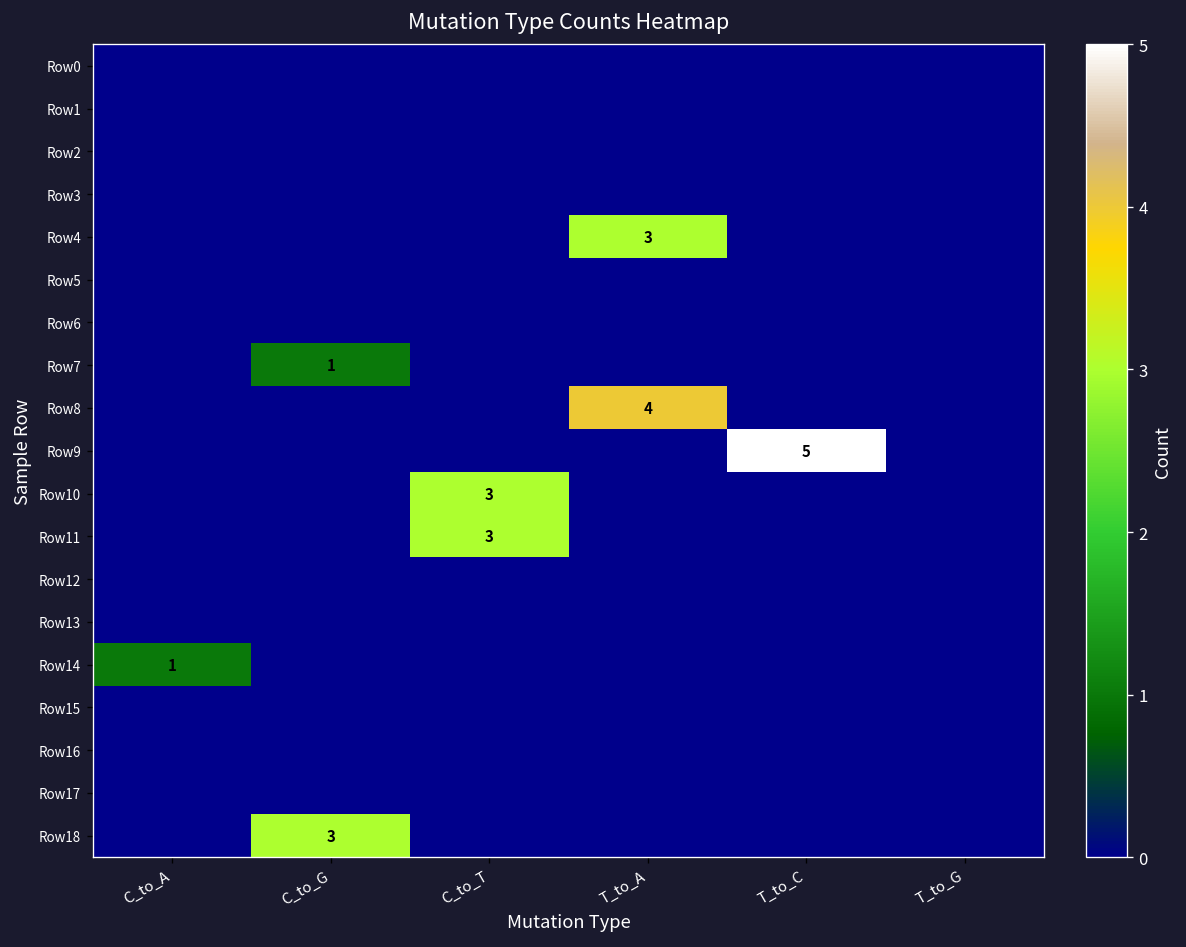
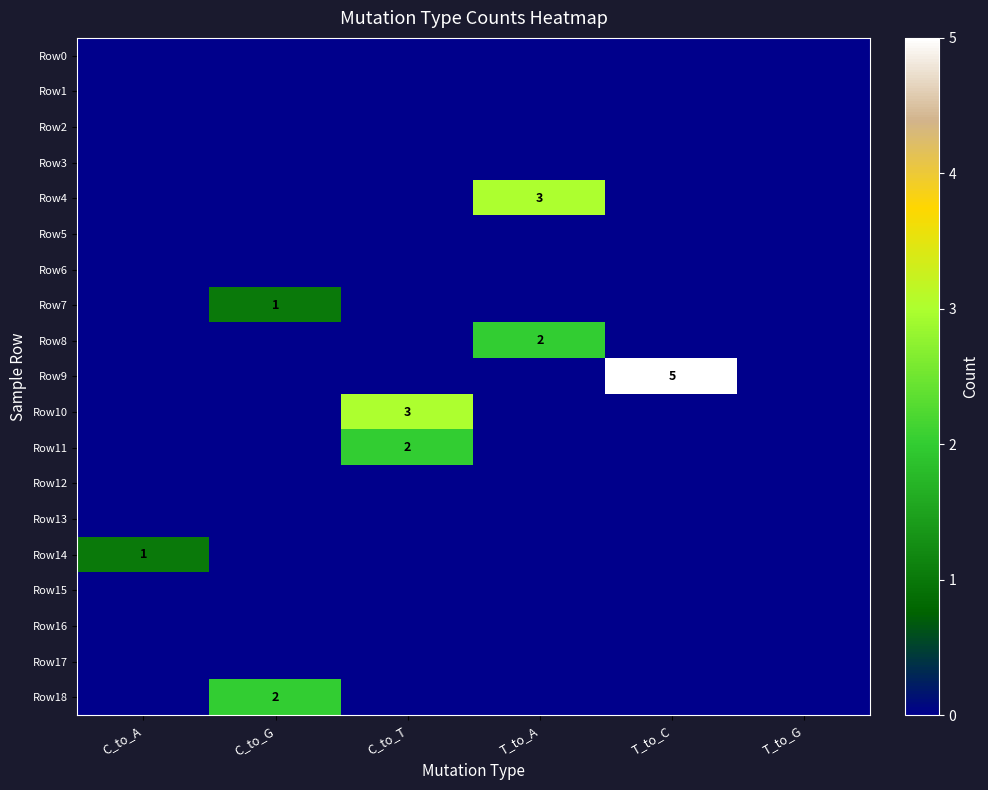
Row8, T_to_A: 4 -> 2
Row11, C_to_T: 3 -> 2
Row18, C_to_G: 3 -> 2
